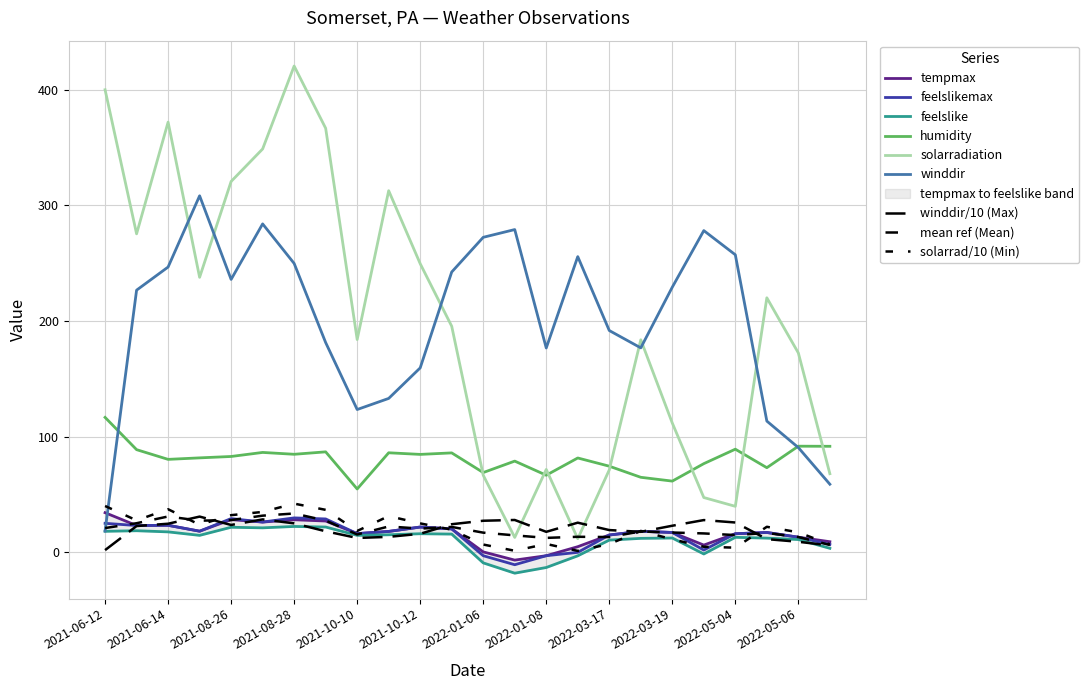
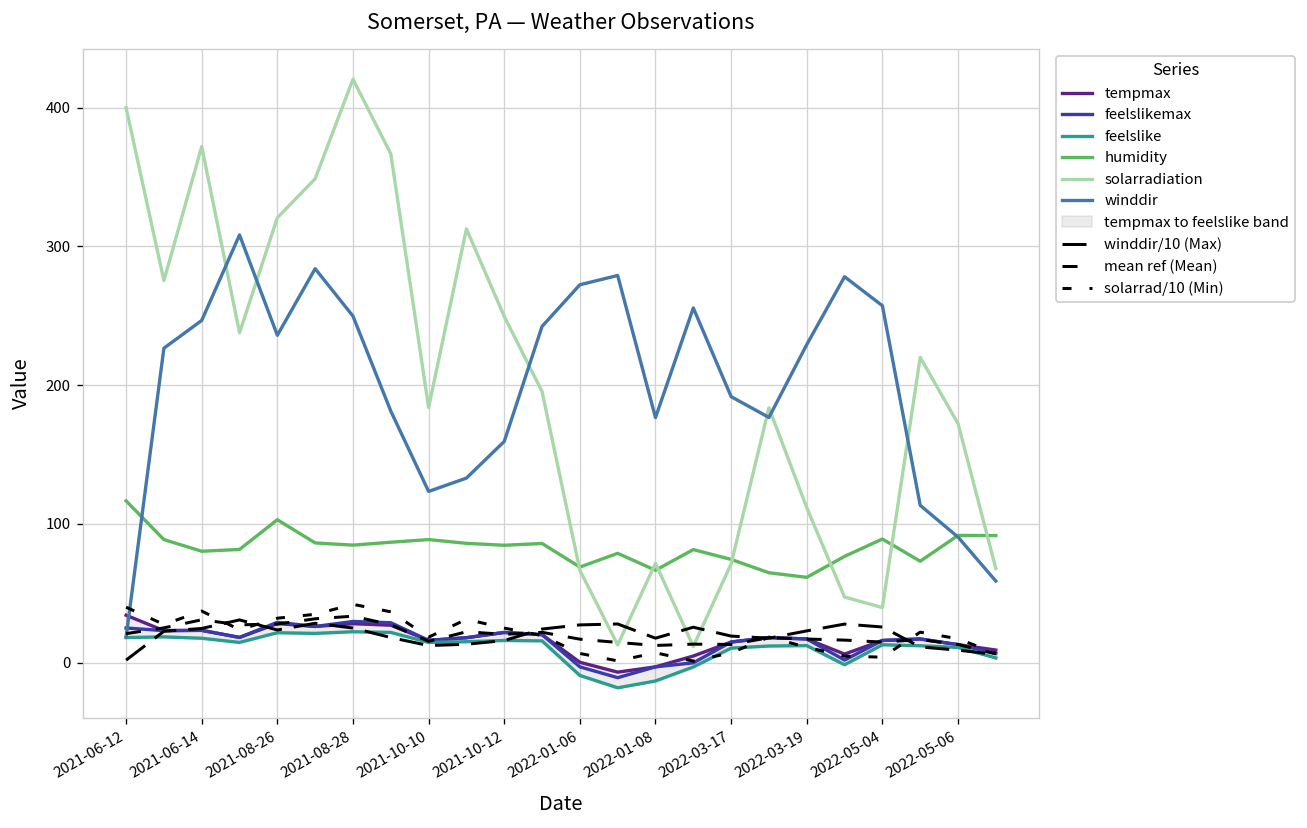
humidity, 2021-08-26: 83 -> 103
humidity, 2021-10-10: 55 -> 89
